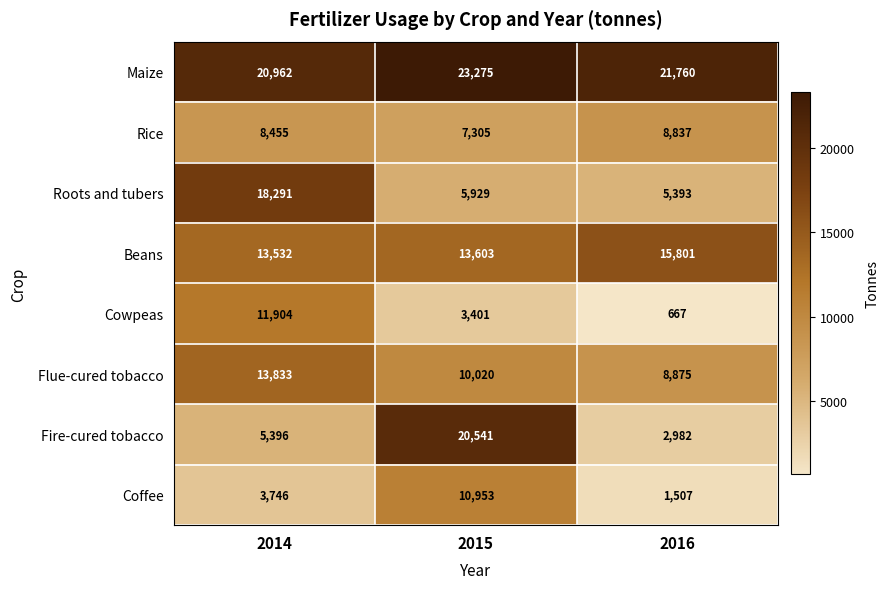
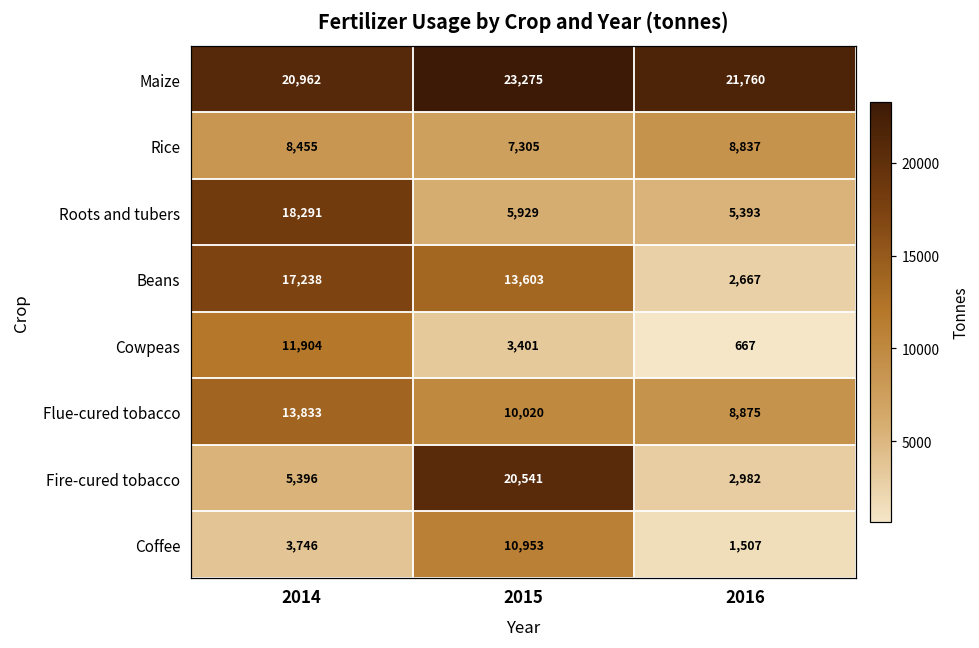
Beans, 2014: 13,532 -> 17,238
Beans, 2016: 15,801 -> 2,667
